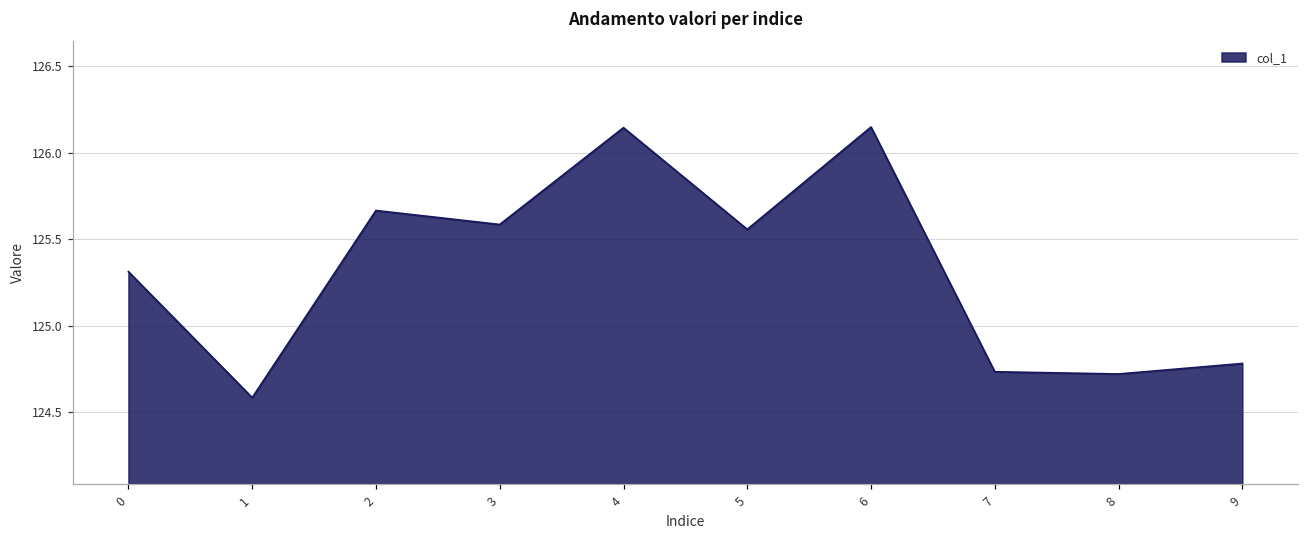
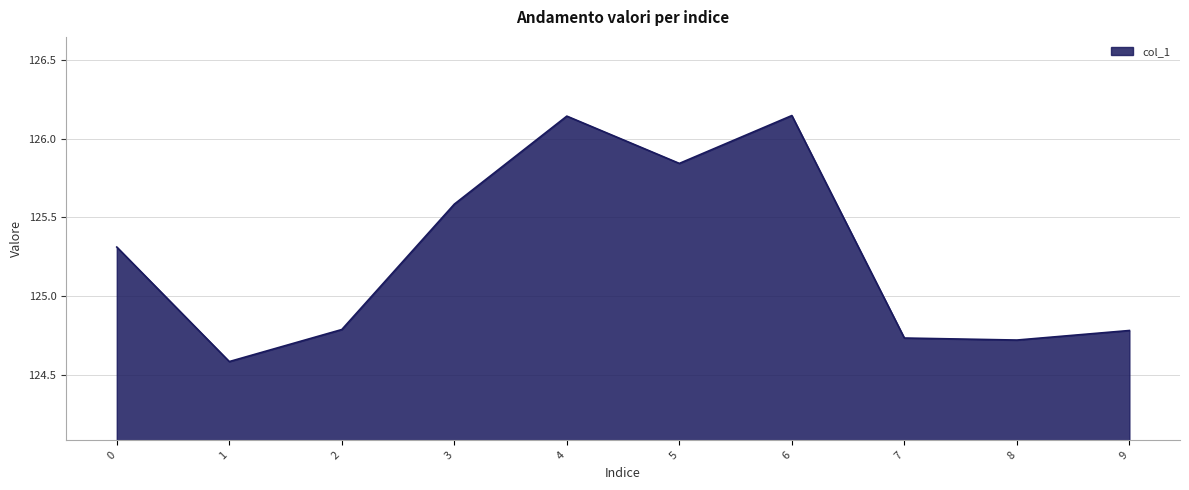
2: 125.67 -> 124.79
5: 125.56 -> 125.84
